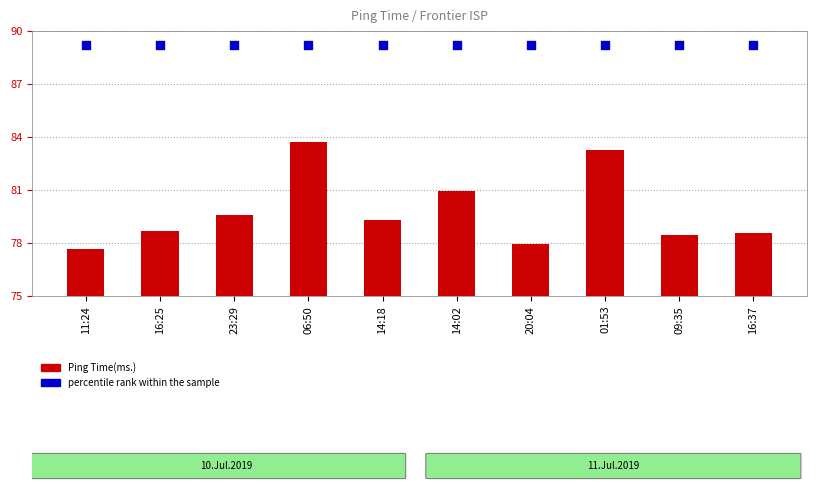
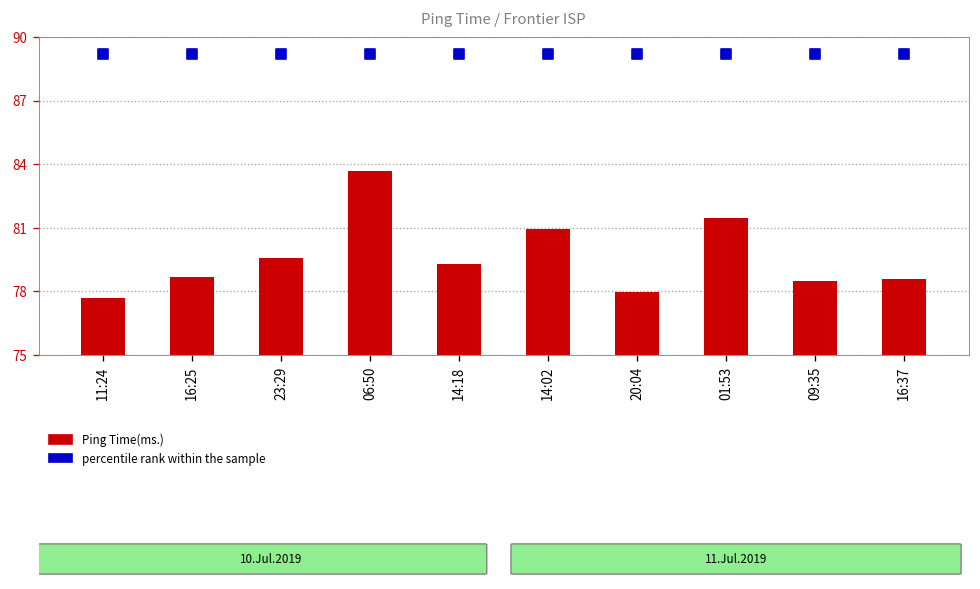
Ping Time(ms.), 01:53: 83.3 -> 81.4
